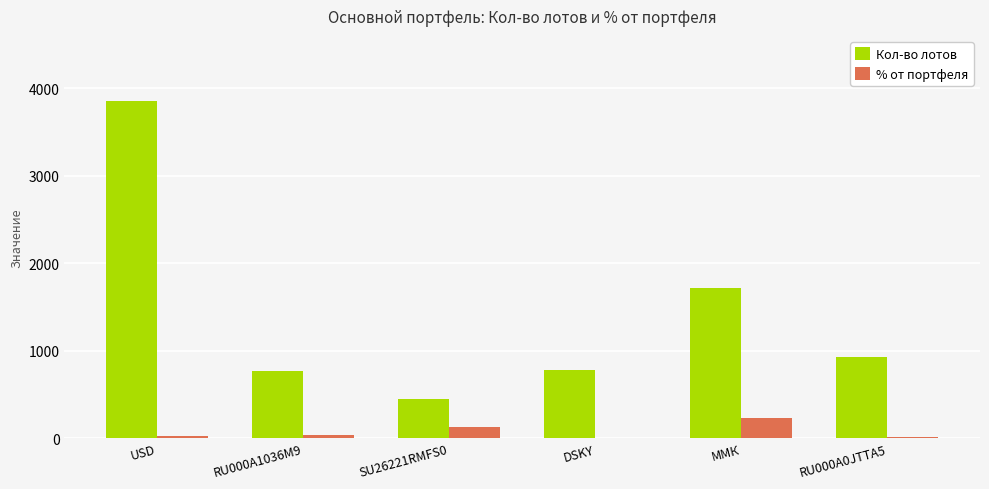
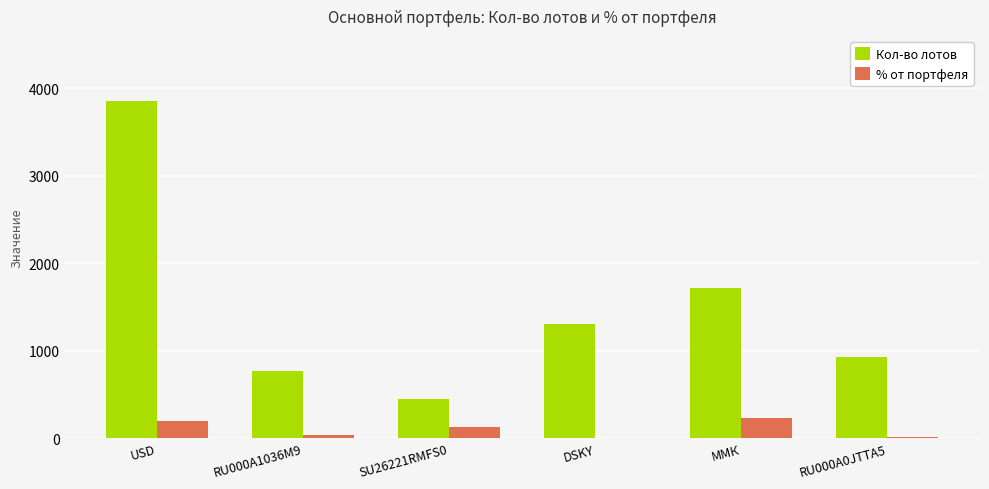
% от портфеля, USD: 0 -> 200
Кол-во лотов, DSKY: 800 -> 1300
